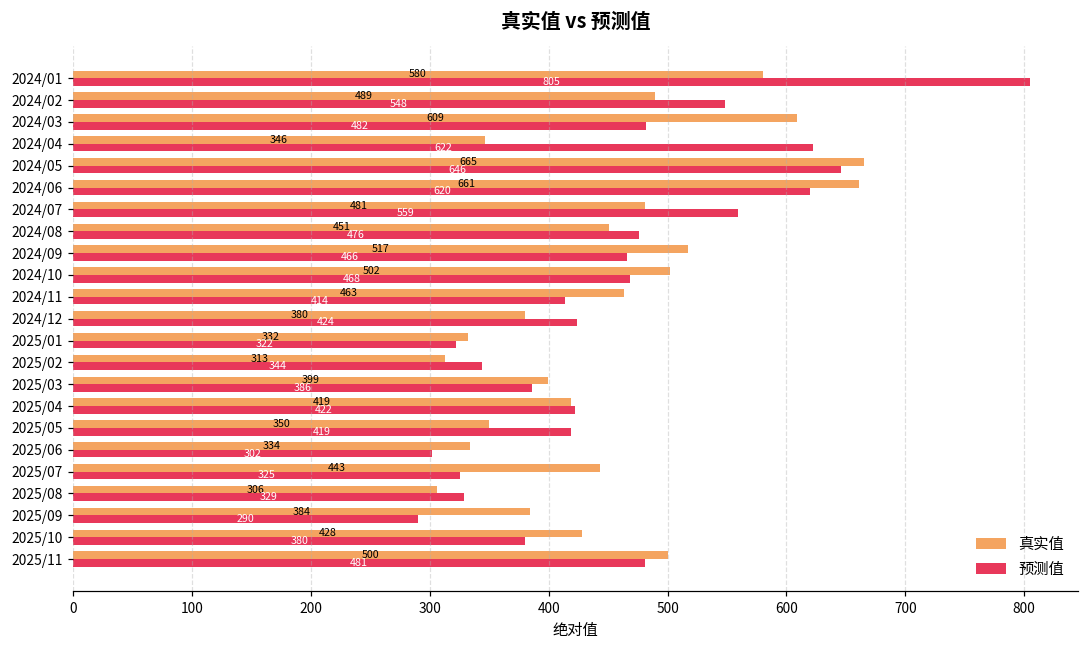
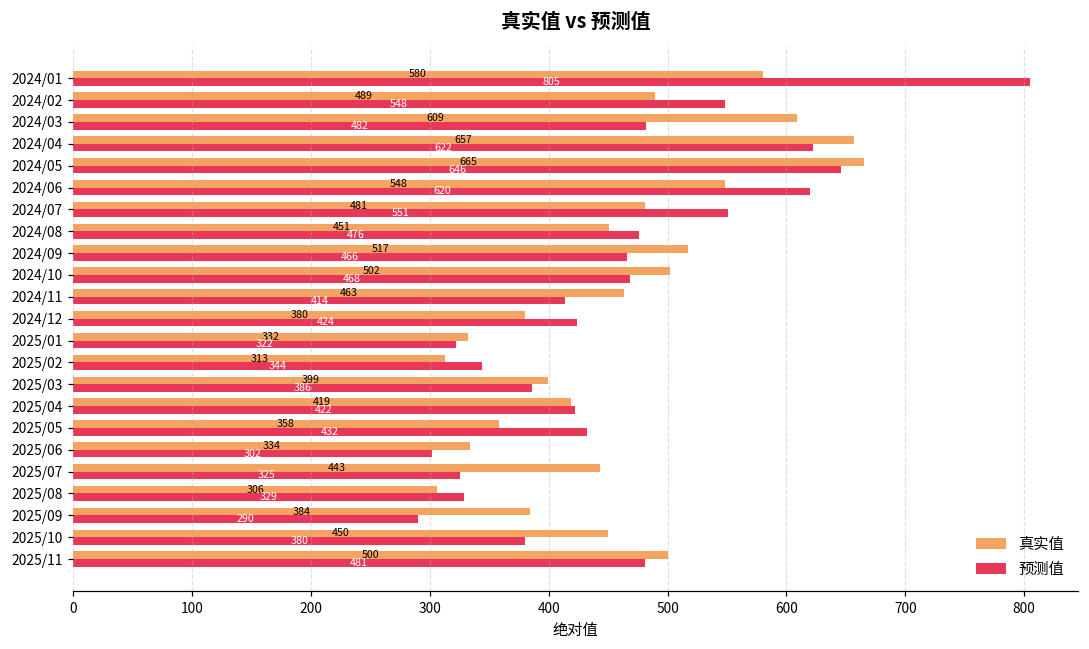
真实值, 2024/04: 346 -> 657
真实值, 2024/06: 661 -> 548
预测值, 2024/07: 559 -> 551
真实值, 2025/05: 350 -> 358
预测值, 2025/05: 419 -> 432
真实值, 2025/10: 428 -> 450
